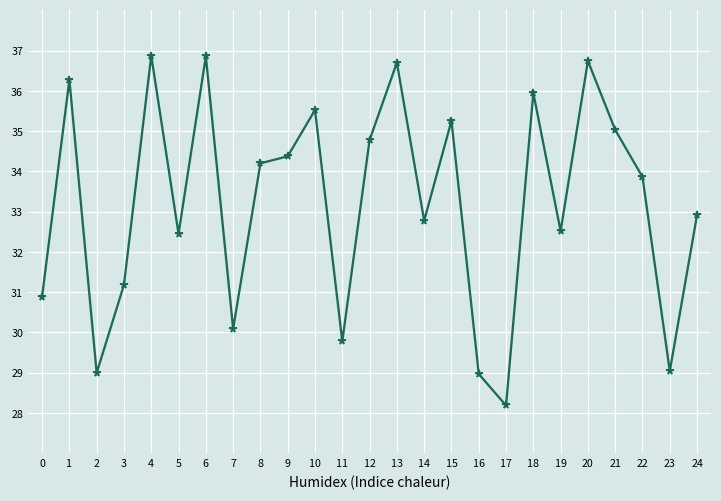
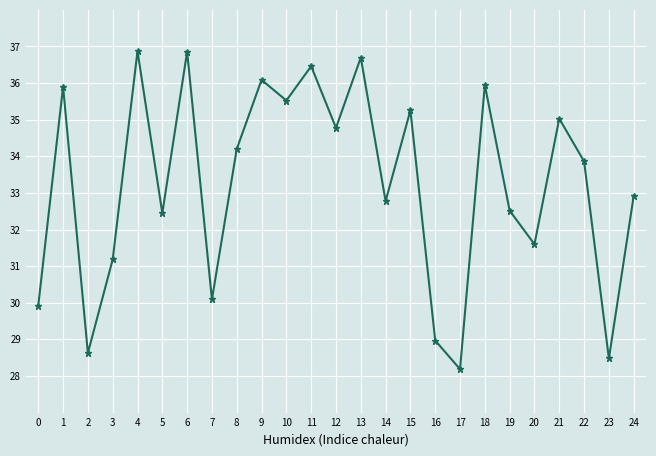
0: 30.9 -> 29.9
1: 36.3 -> 35.9
2: 29.0 -> 28.6
9: 34.4 -> 36.1
11: 29.8 -> 36.5
20: 36.7 -> 31.6
23: 29.0 -> 28.5
